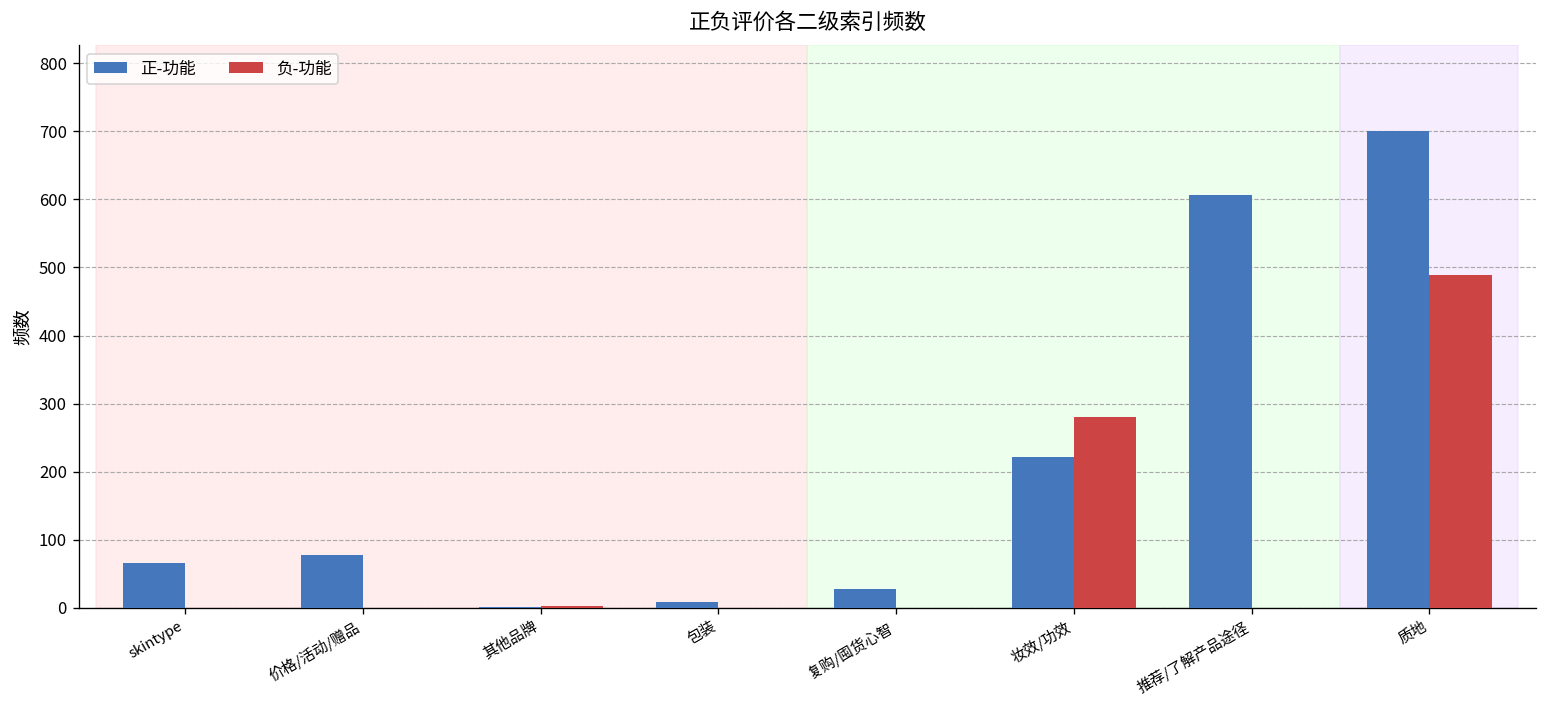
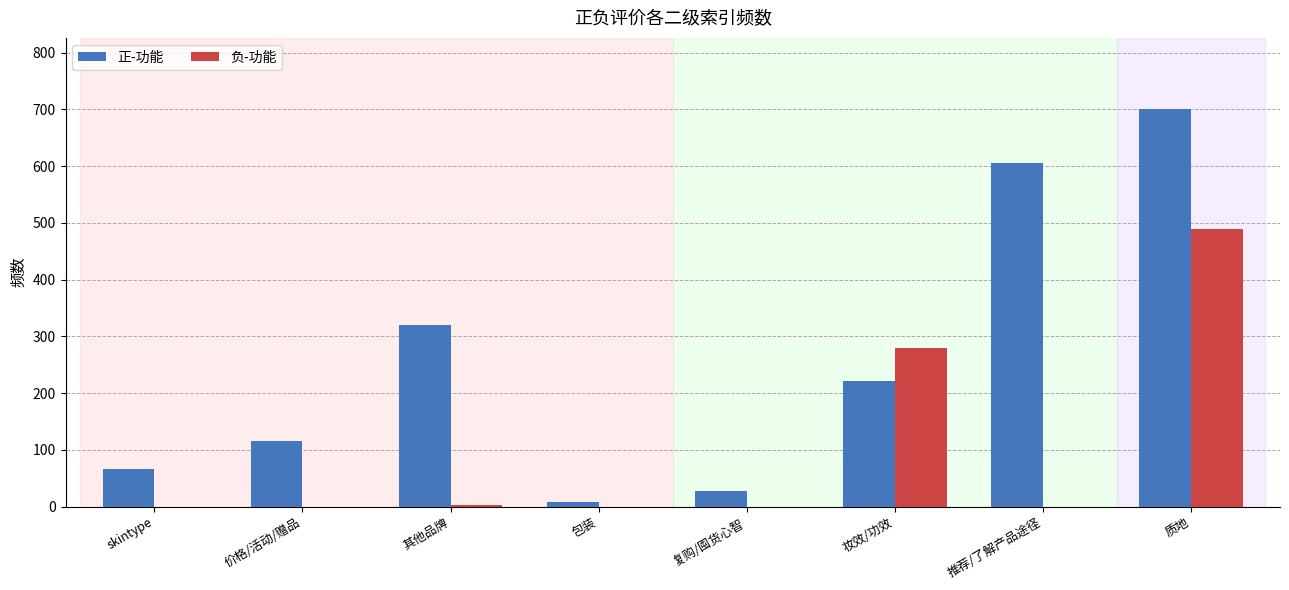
正-功能, 价格/活动/赠品: 80 -> 120
正-功能, 其他品牌: 0 -> 320
